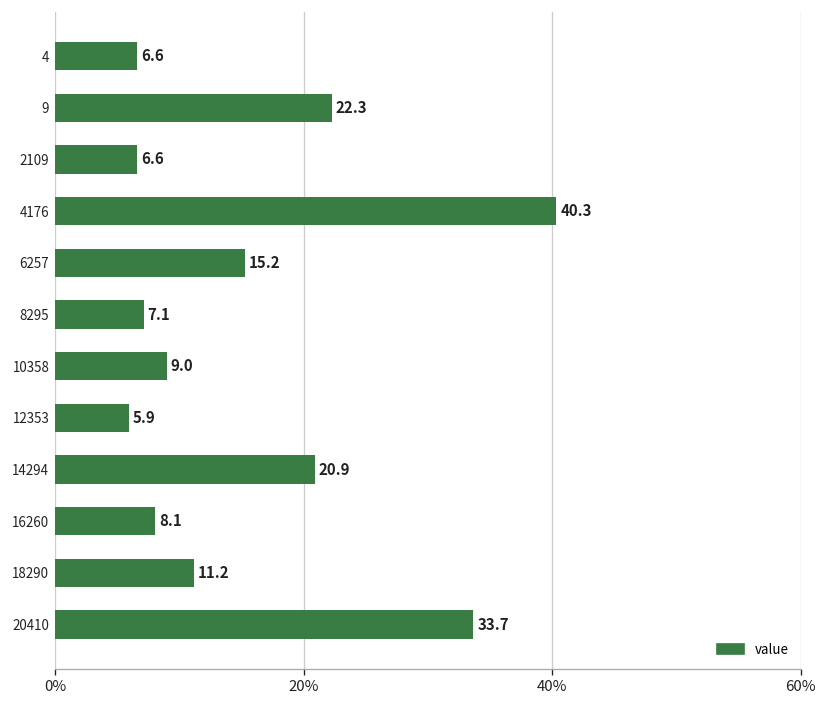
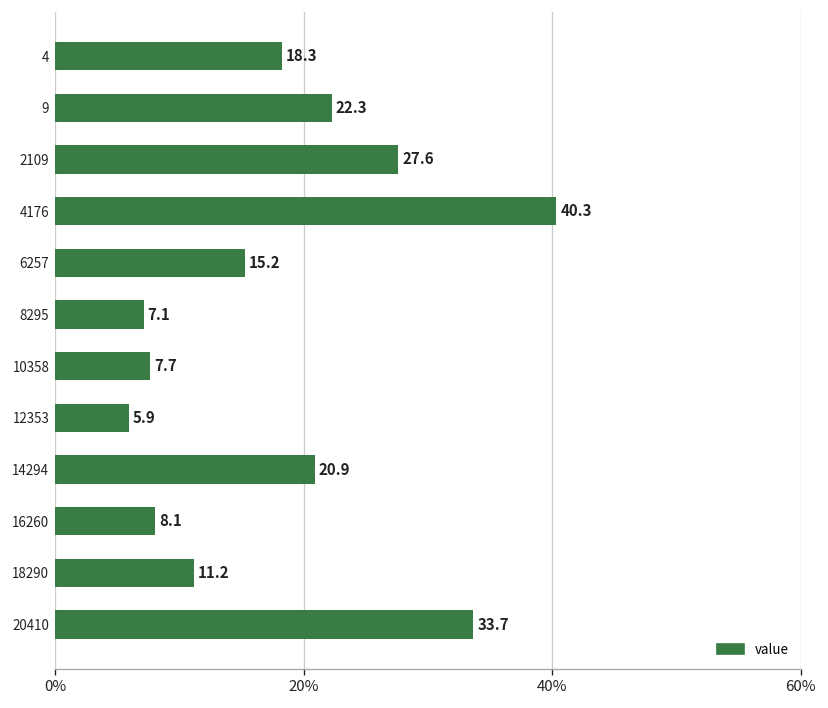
4: 6.6 -> 18.3
2109: 6.6 -> 27.6
10358: 9.0 -> 7.7
